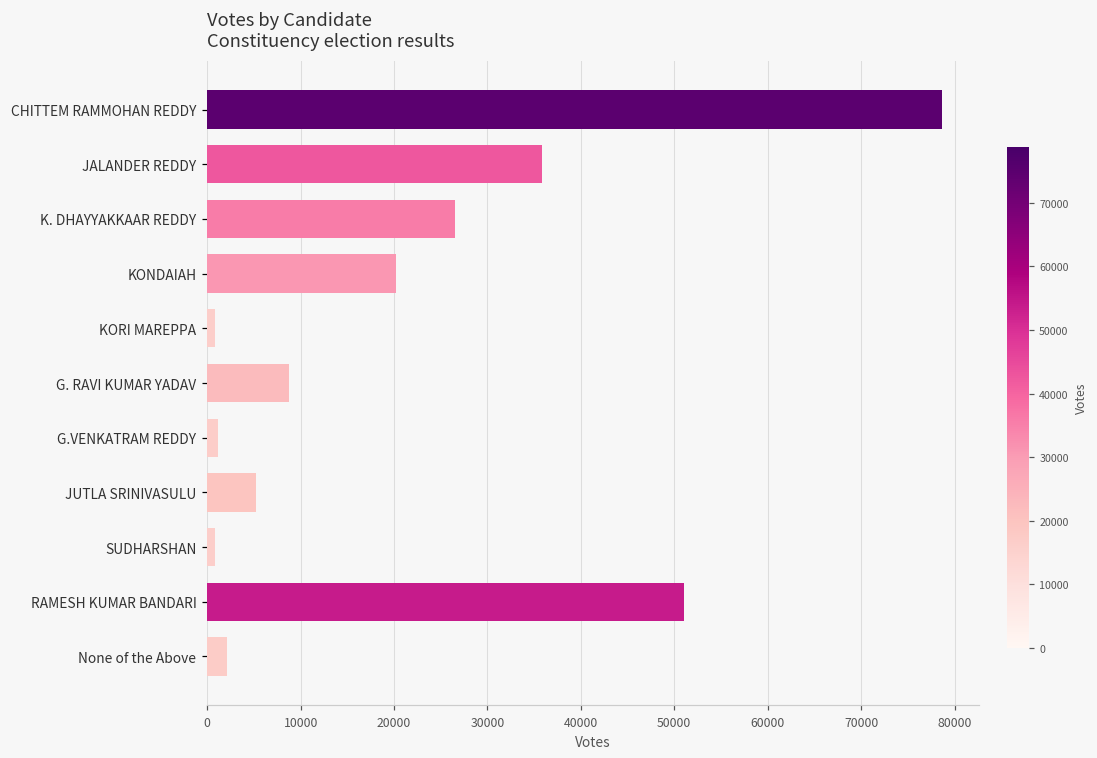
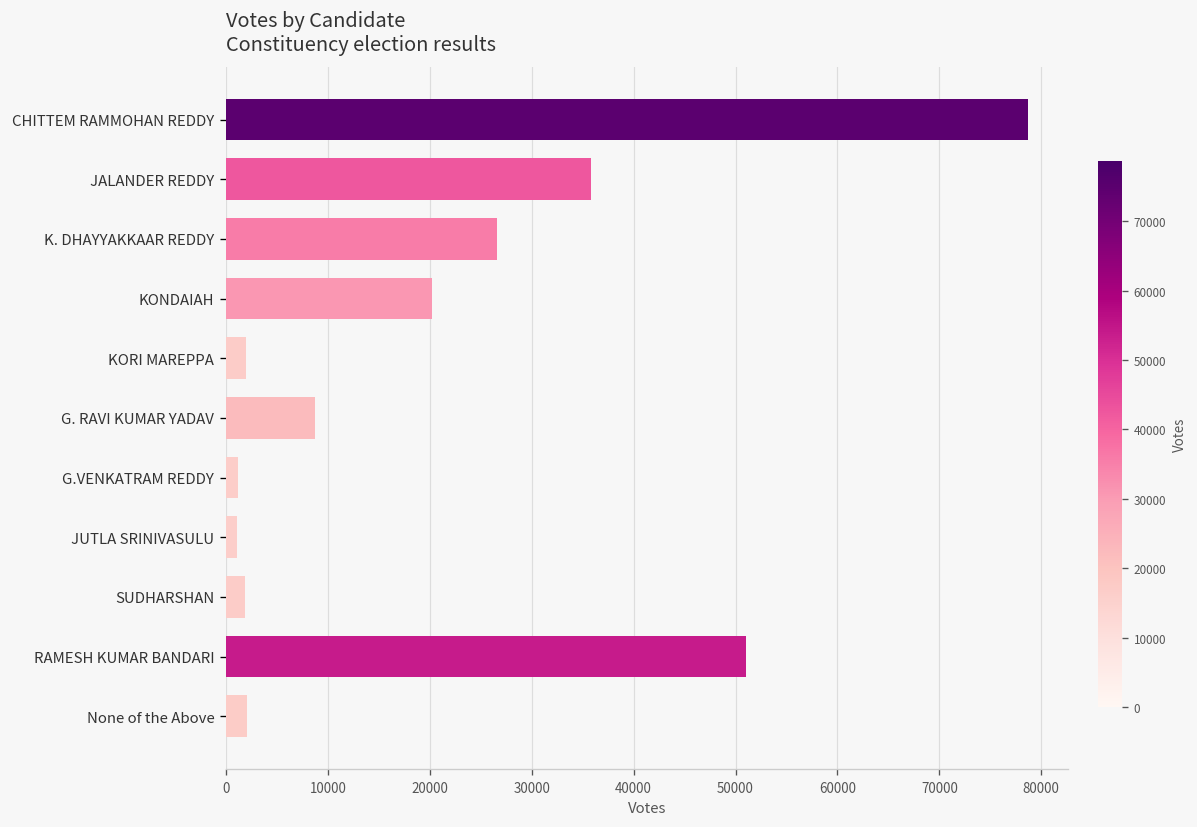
KORI MAREPPA: 1000 -> 2000
JUTLA SRINIVASULU: 5000 -> 1000
SUDHARSHAN: 1000 -> 2000
